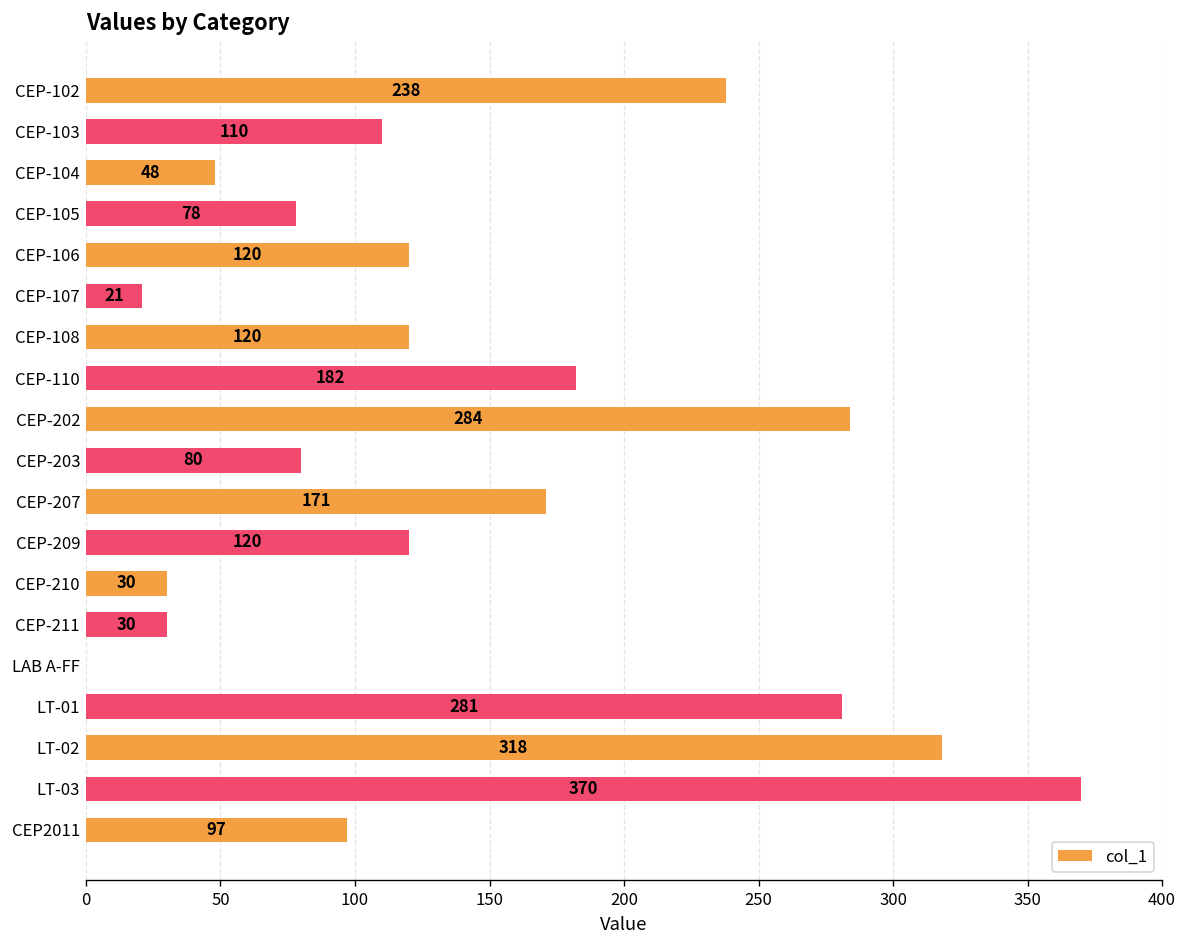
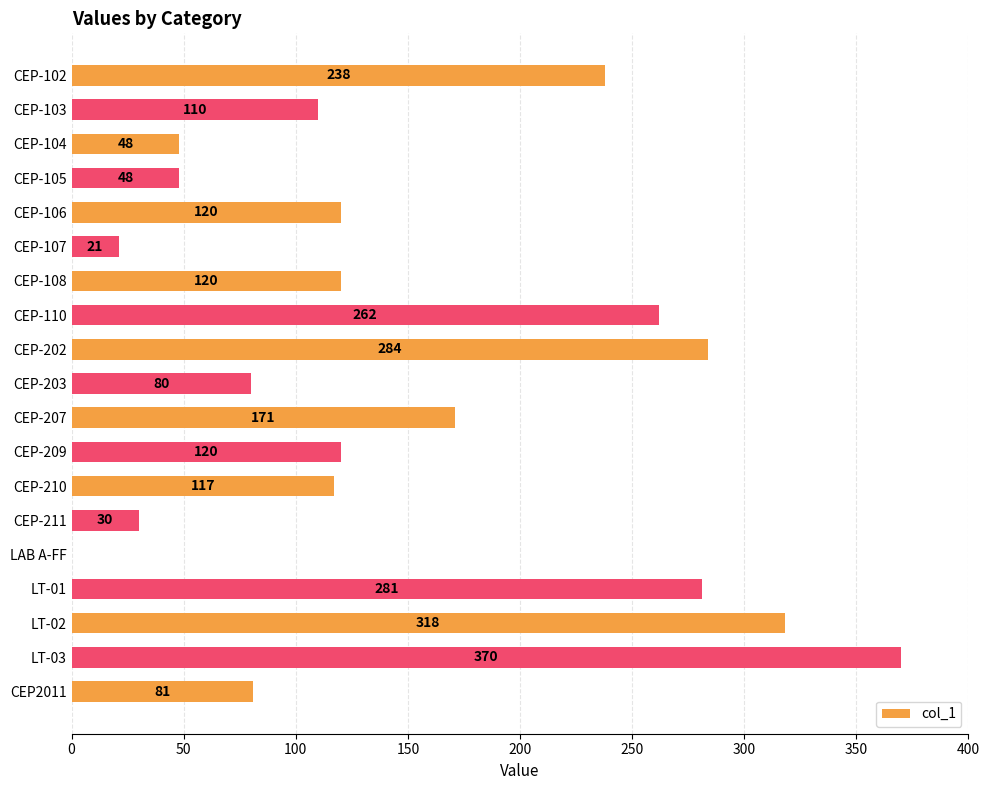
CEP-105: 78 -> 48
CEP-110: 182 -> 262
CEP-210: 30 -> 117
CEP2011: 97 -> 81
